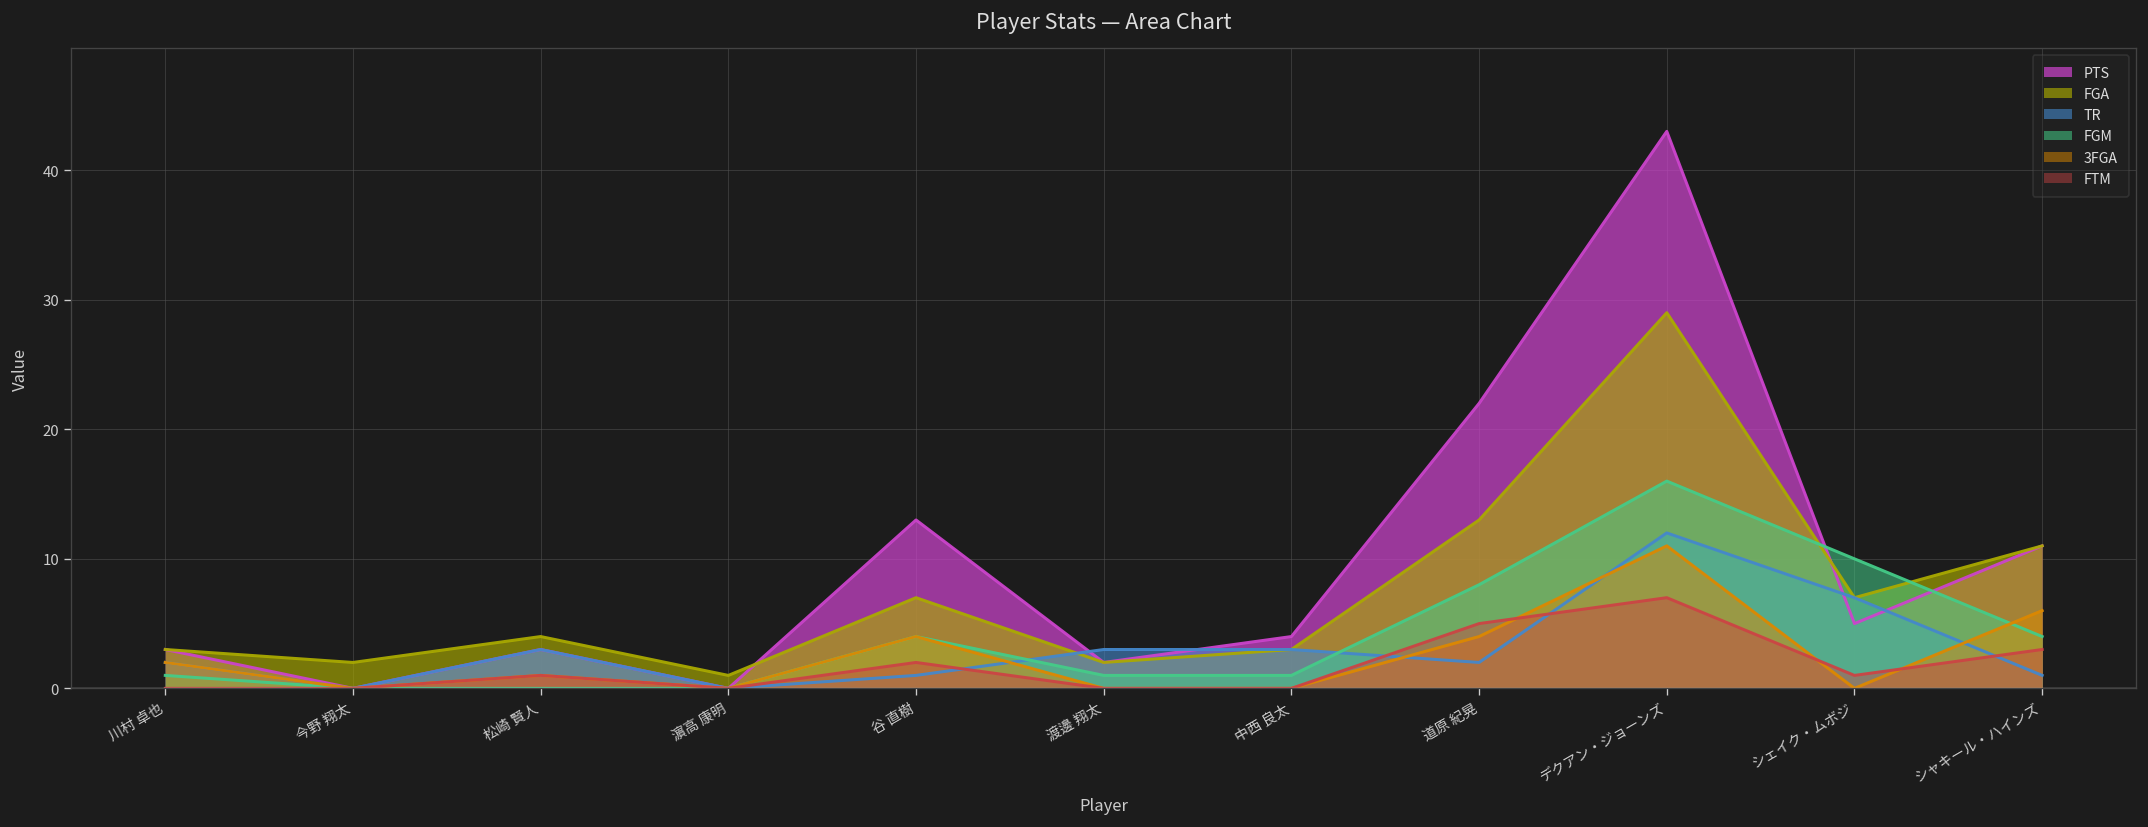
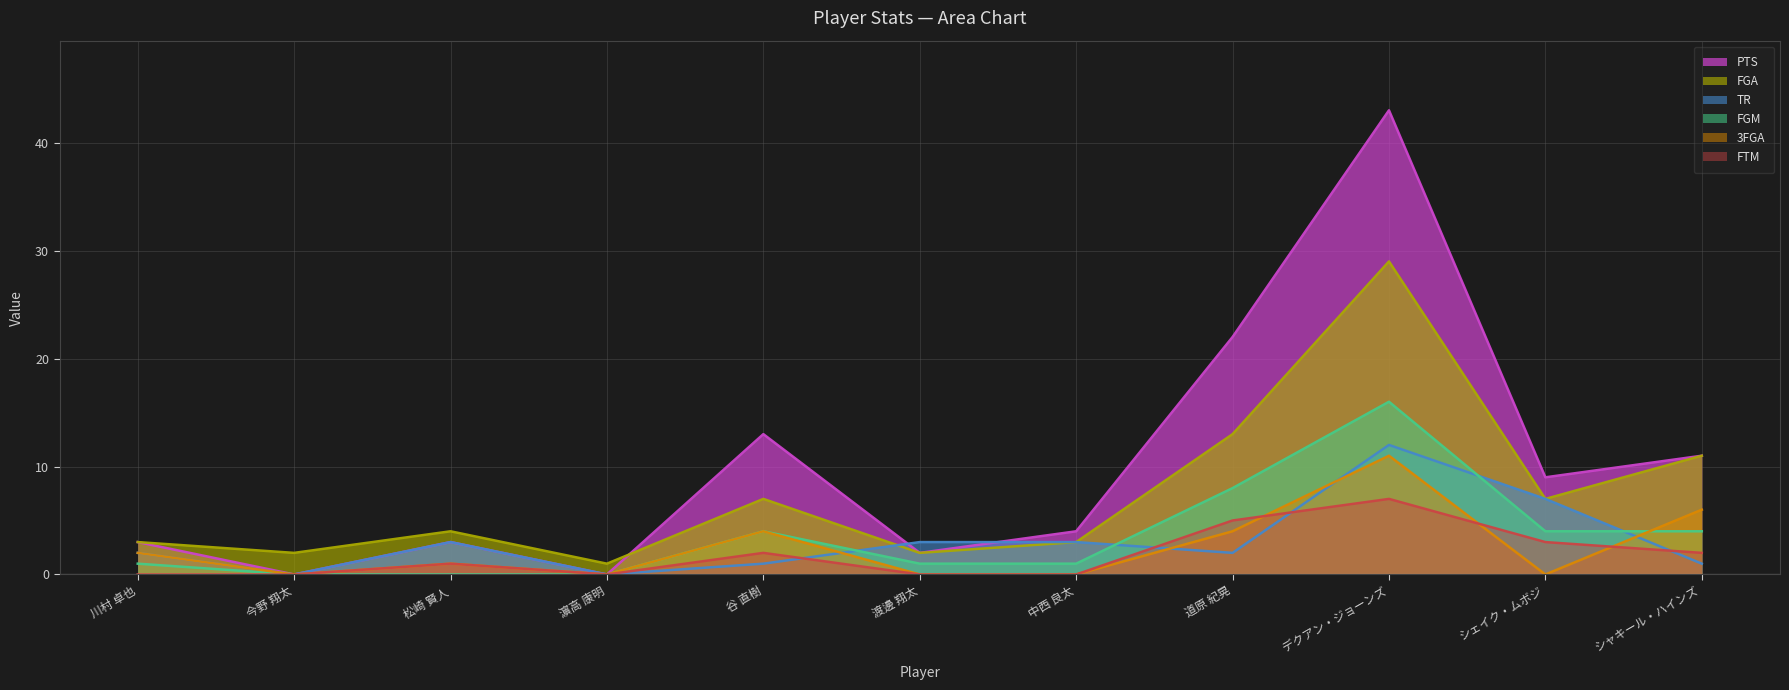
PTS, シェイク・ムボジ: 5 -> 9
FGM, シェイク・ムボジ: 10 -> 4
FTM, シェイク・ムボジ: 1 -> 3
FTM, シャキール・ハインズ: 3 -> 2
